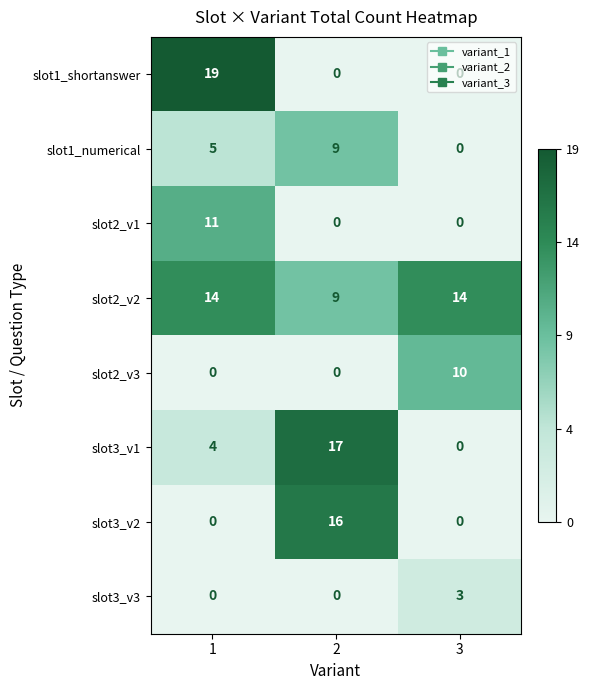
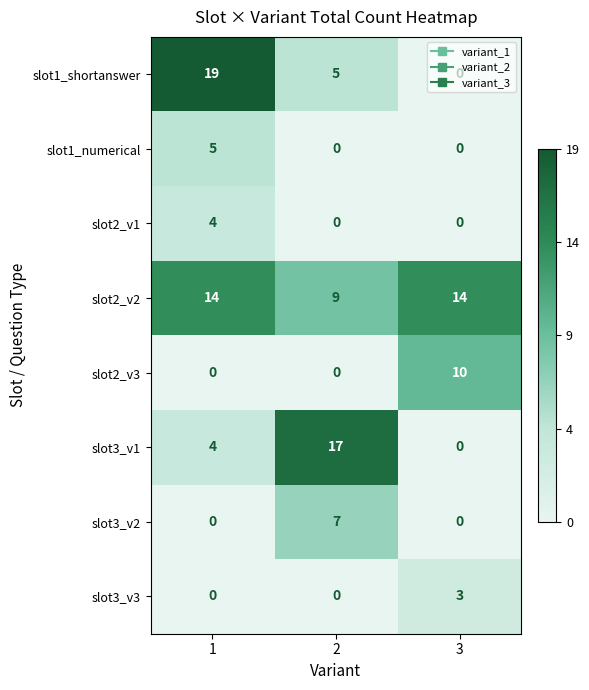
slot1_shortanswer, 2: 0 -> 5
slot1_numerical, 2: 9 -> 0
slot2_v1, 1: 11 -> 4
slot3_v2, 2: 16 -> 7
